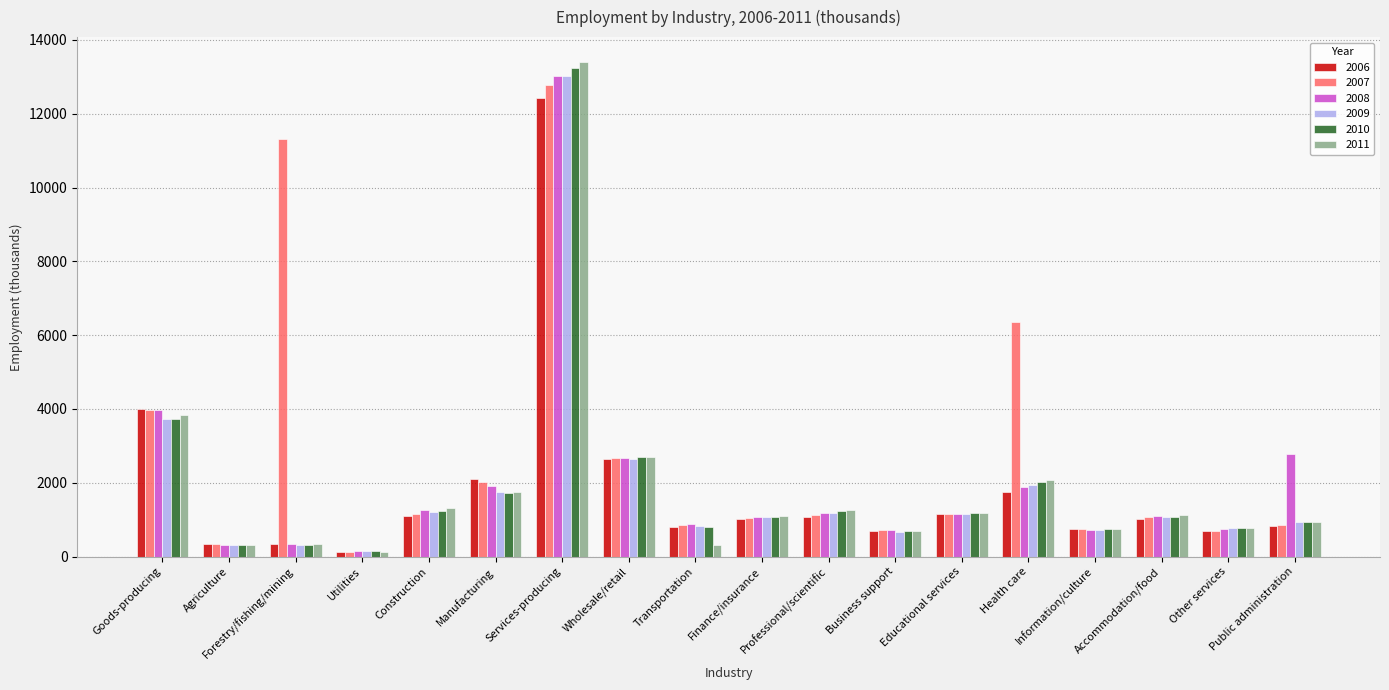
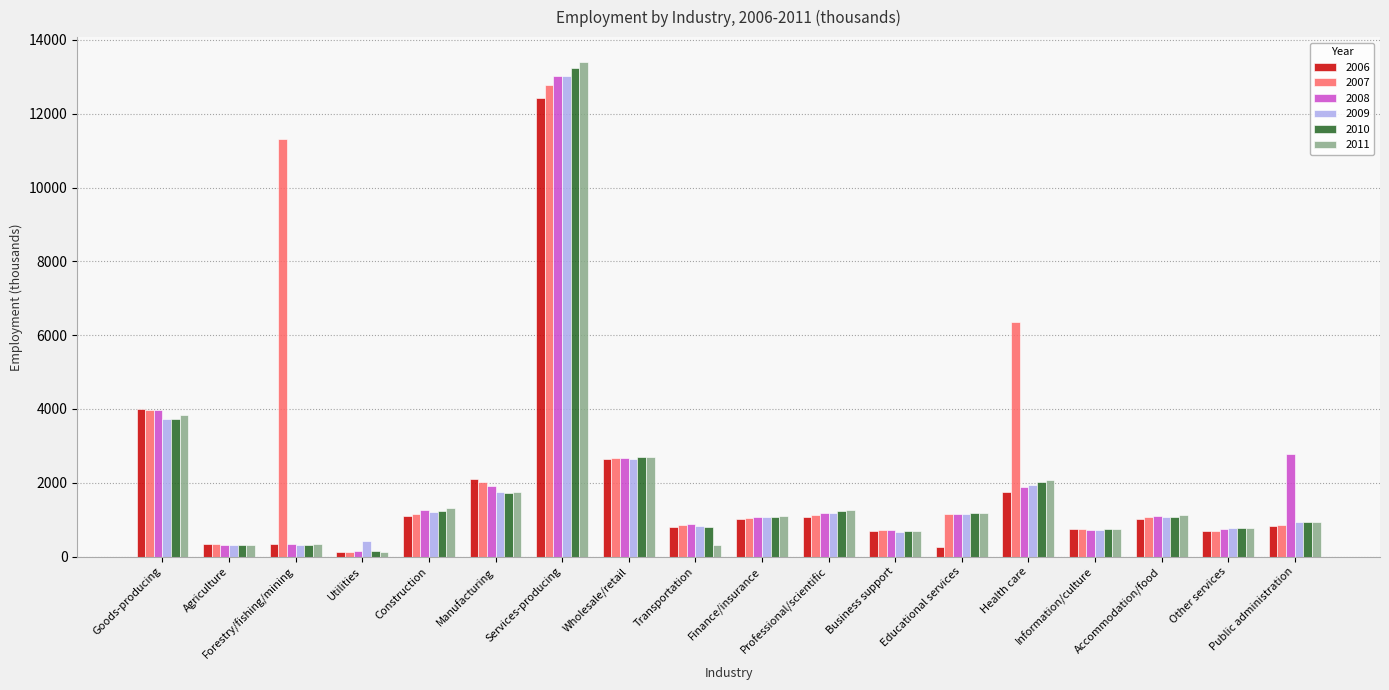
2009, Utilities: 100 -> 400
2006, Educational services: 1200 -> 300
